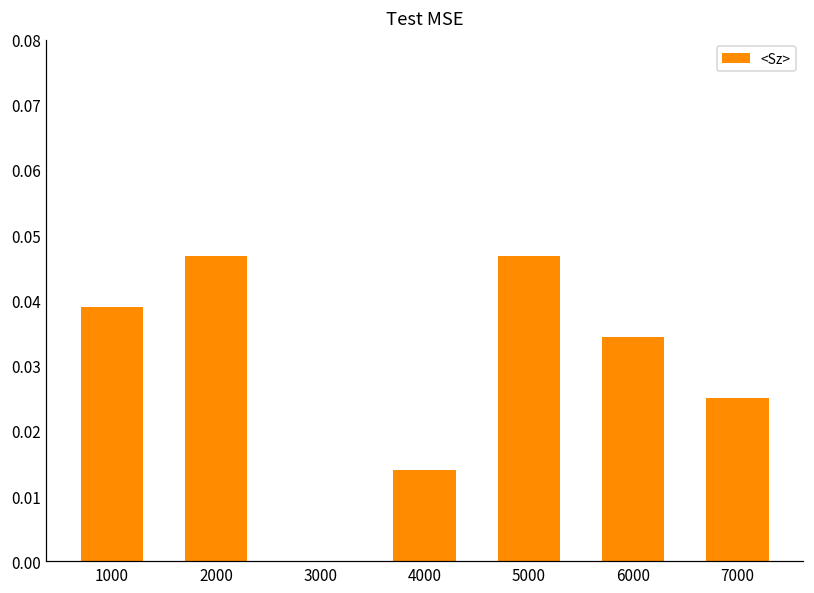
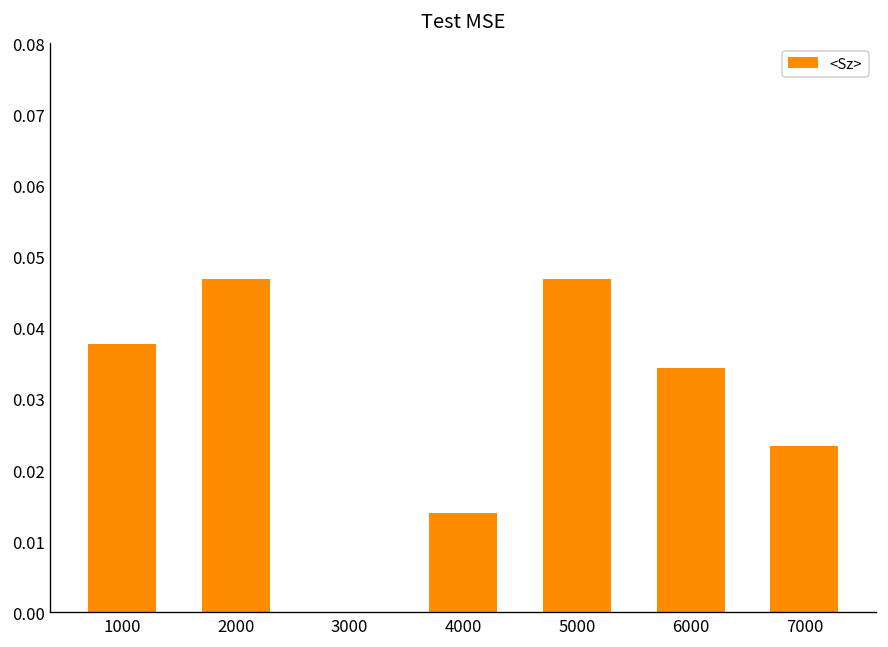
1000: 0.039 -> 0.038
7000: 0.025 -> 0.023
